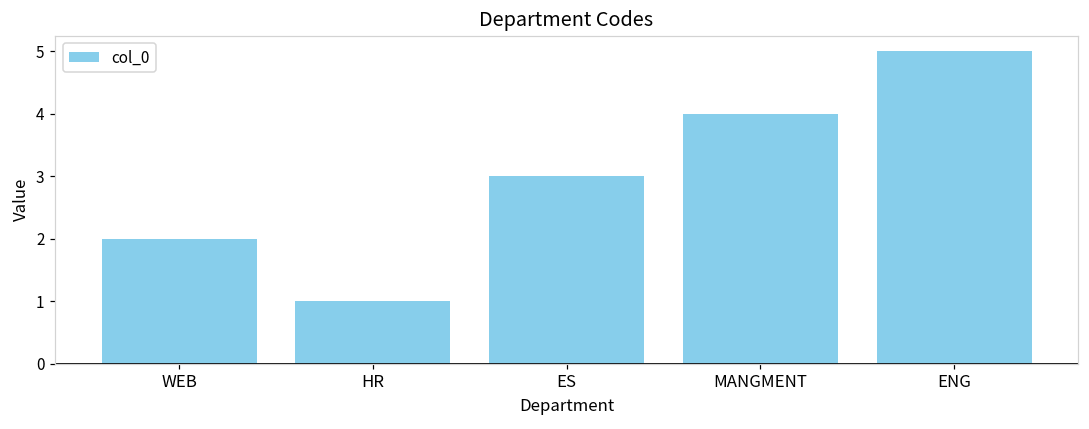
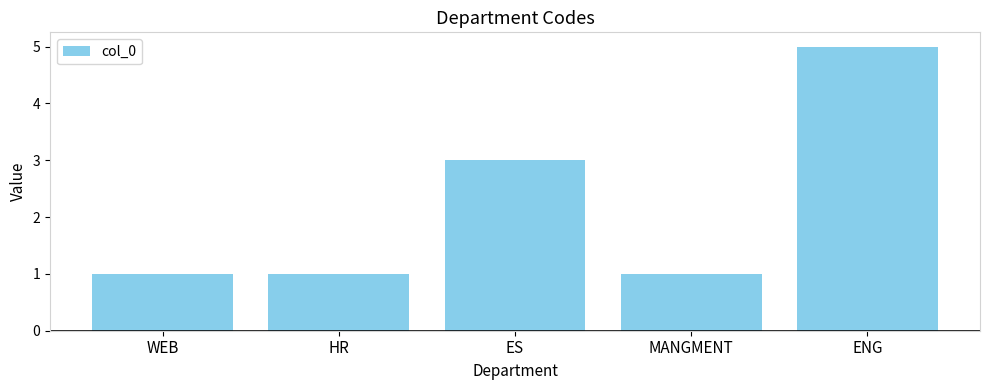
WEB: 2 -> 1
MANGMENT: 4 -> 1
